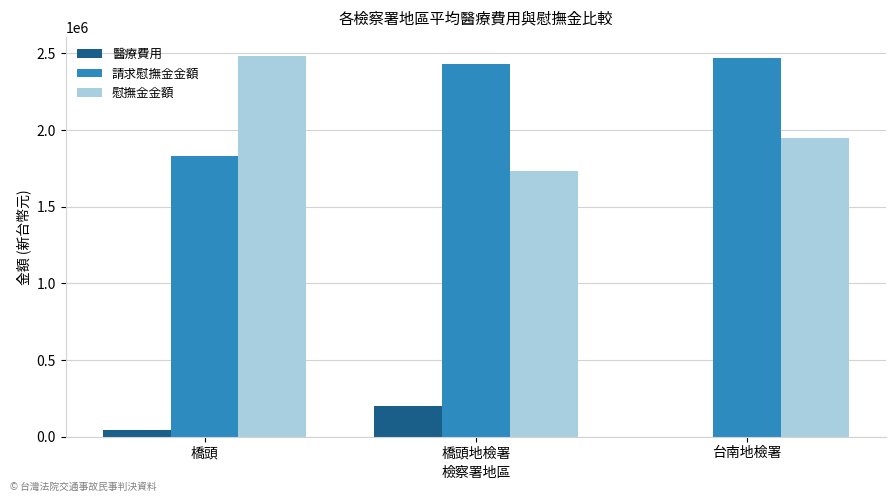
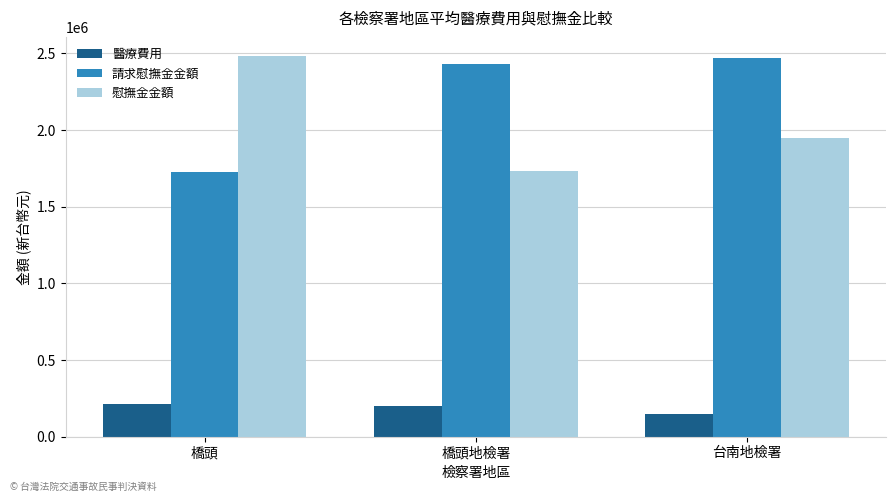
醫療費用, 橋頭: 50000 -> 210000
請求慰撫金金額, 橋頭: 1830000 -> 1730000
醫療費用, 台南地檢署: 0 -> 150000
